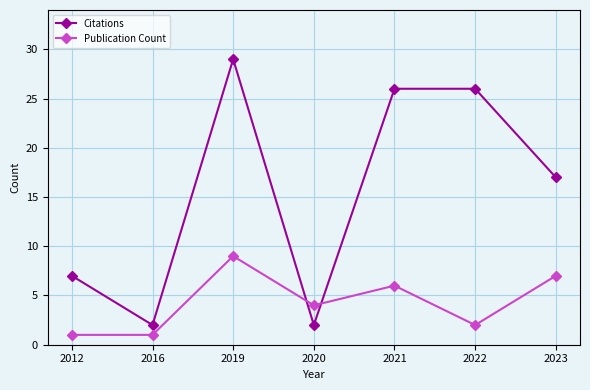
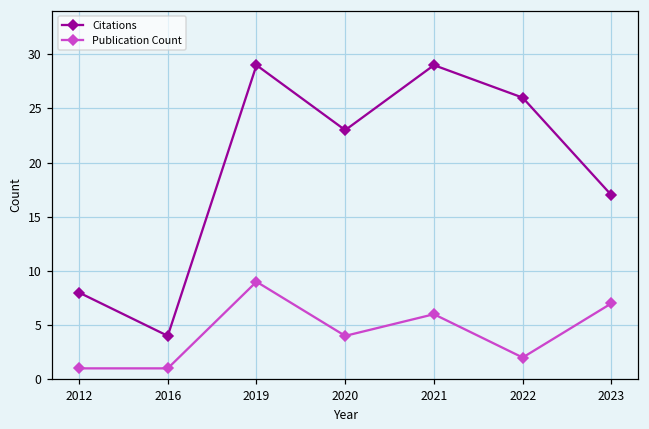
Citations, 2012: 7 -> 8
Citations, 2016: 2 -> 4
Citations, 2020: 2 -> 23
Citations, 2021: 26 -> 29
